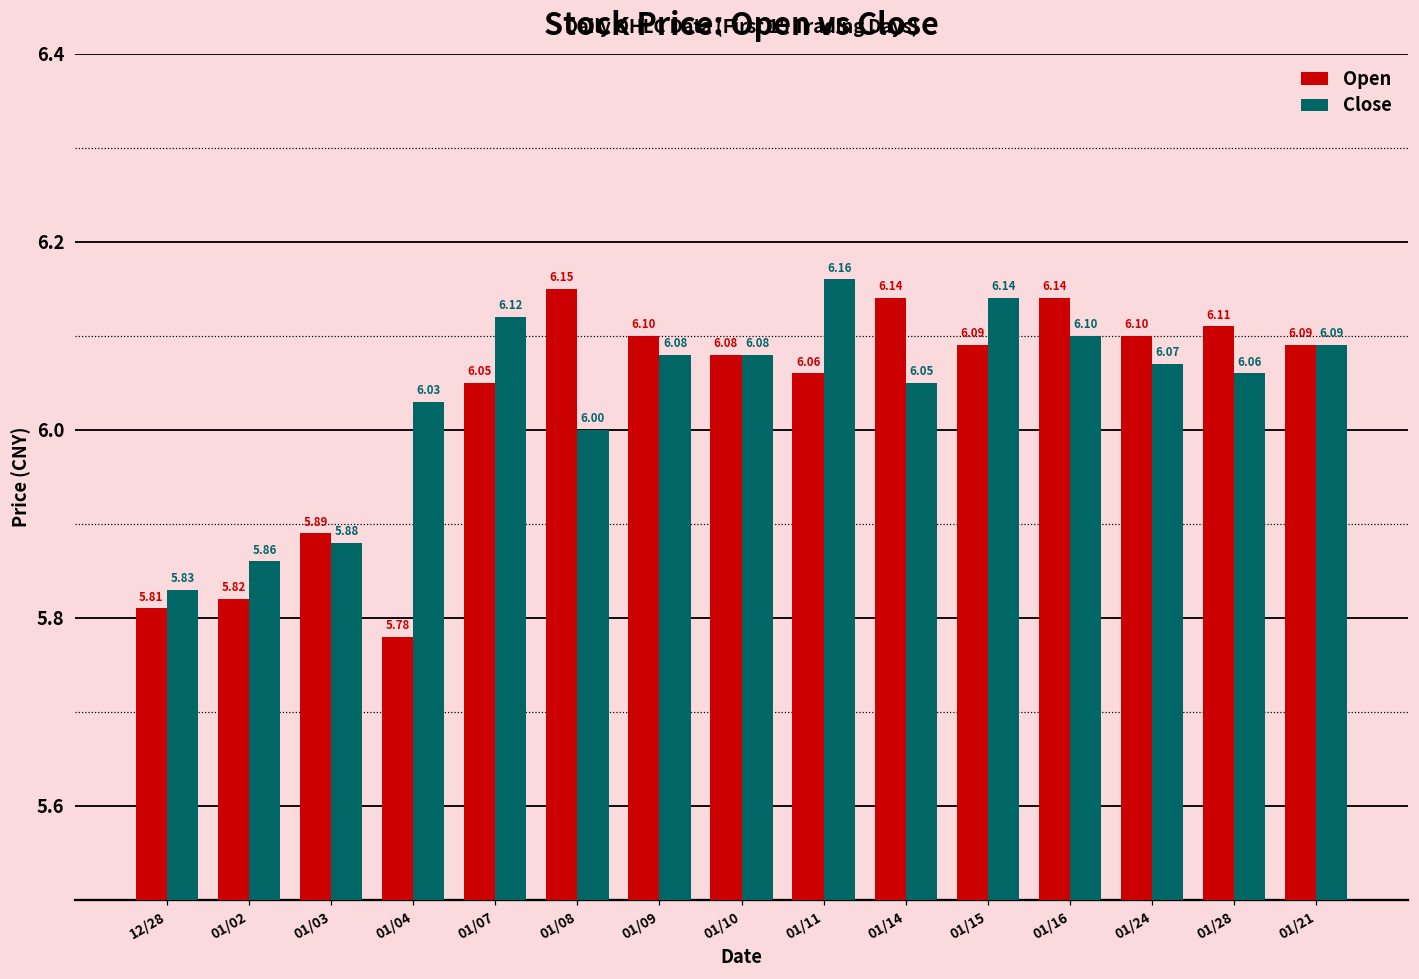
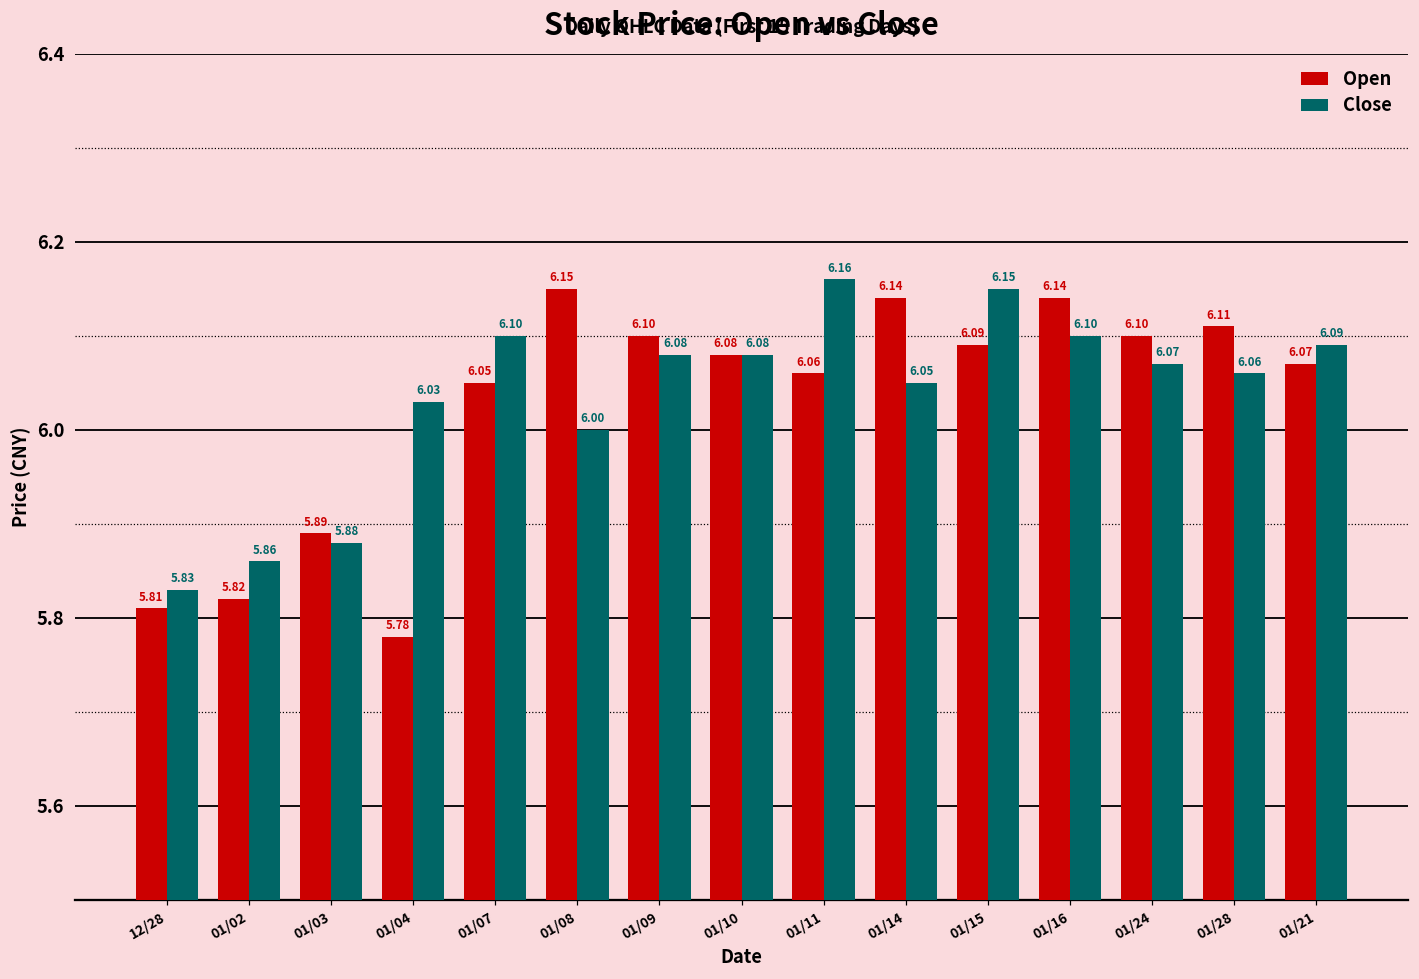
Close, 01/07: 6.12 -> 6.10
Close, 01/15: 6.14 -> 6.15
Open, 01/21: 6.09 -> 6.07
